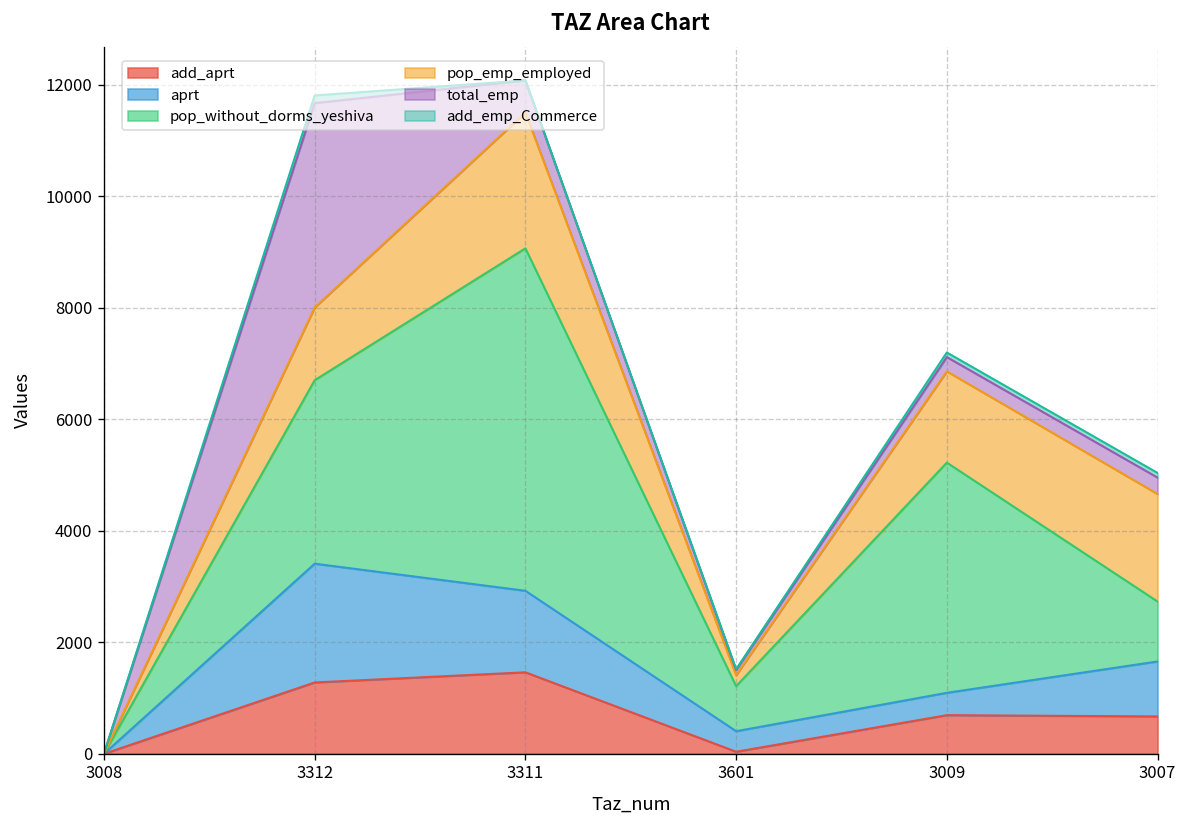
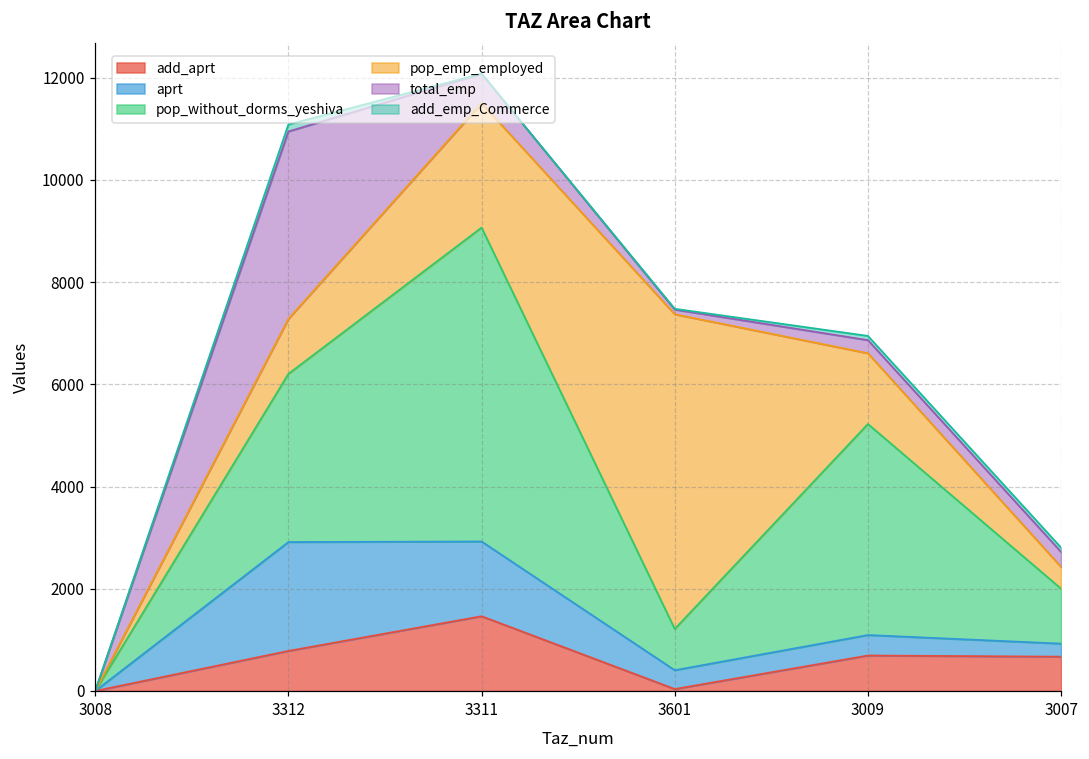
add_aprt, 3312: 1300 -> 800
pop_emp_employed, 3312: 1300 -> 1100
pop_emp_employed, 3601: 200 -> 6200
pop_emp_employed, 3009: 1600 -> 1400
aprt, 3007: 1000 -> 300
pop_emp_employed, 3007: 1900 -> 400
